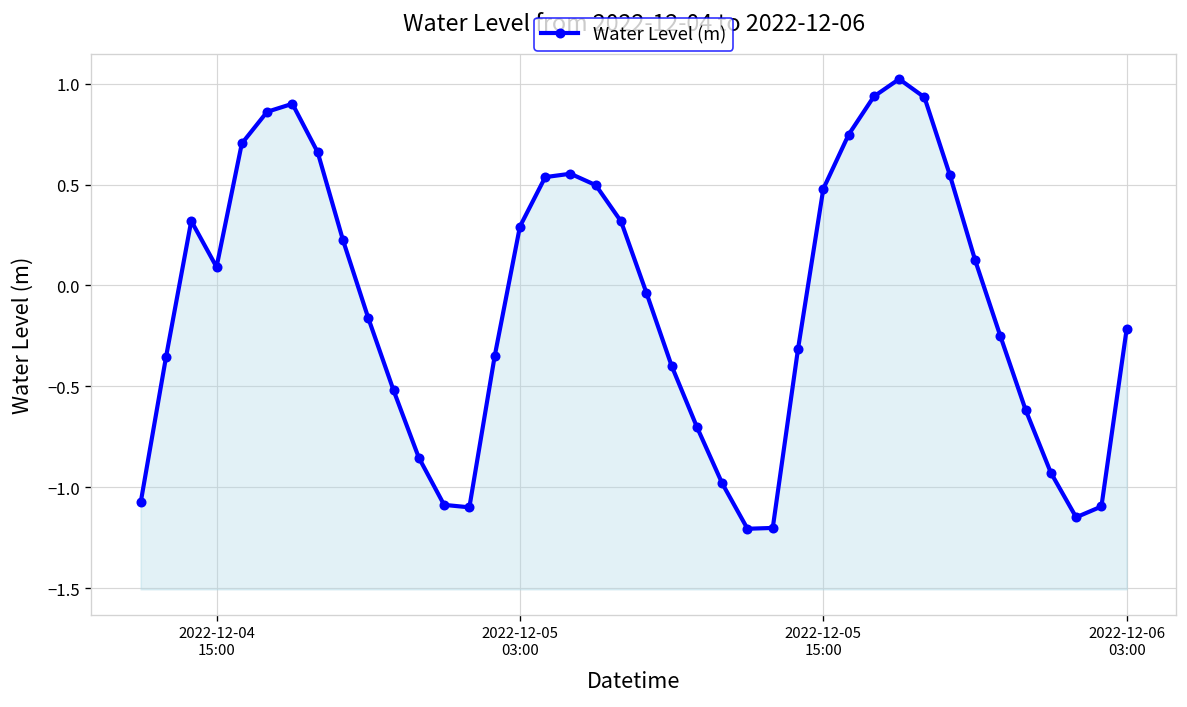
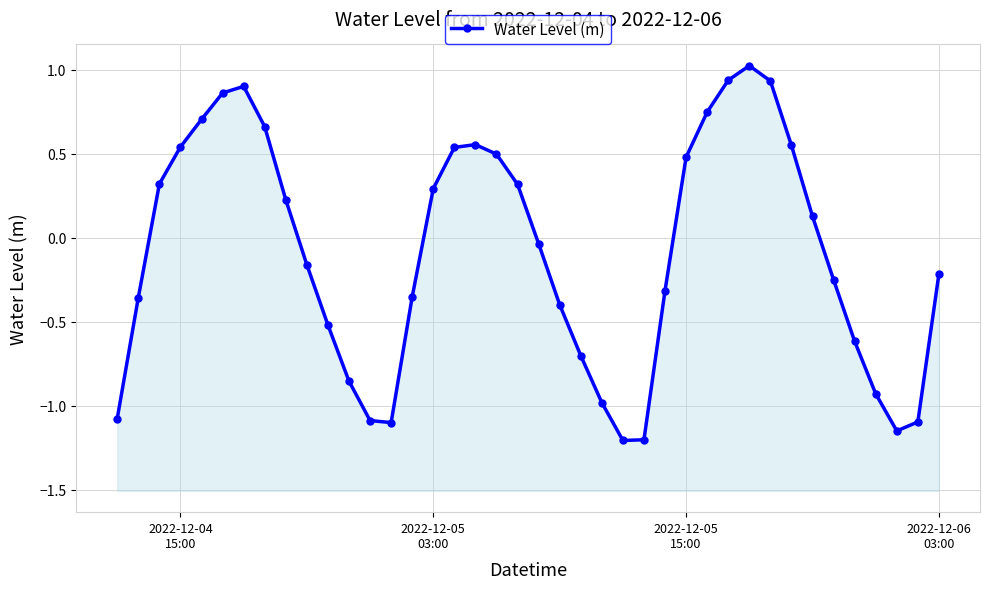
2022-12-04 15:00: 0.09 -> 0.54
